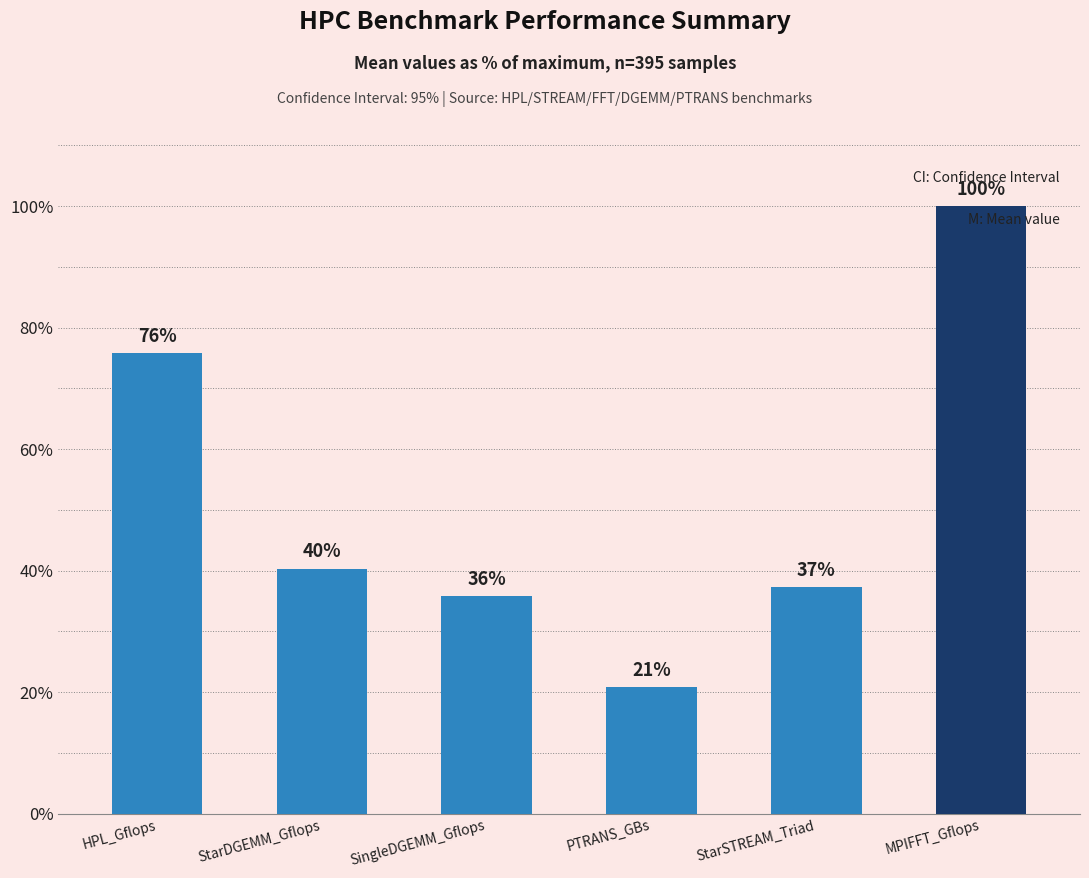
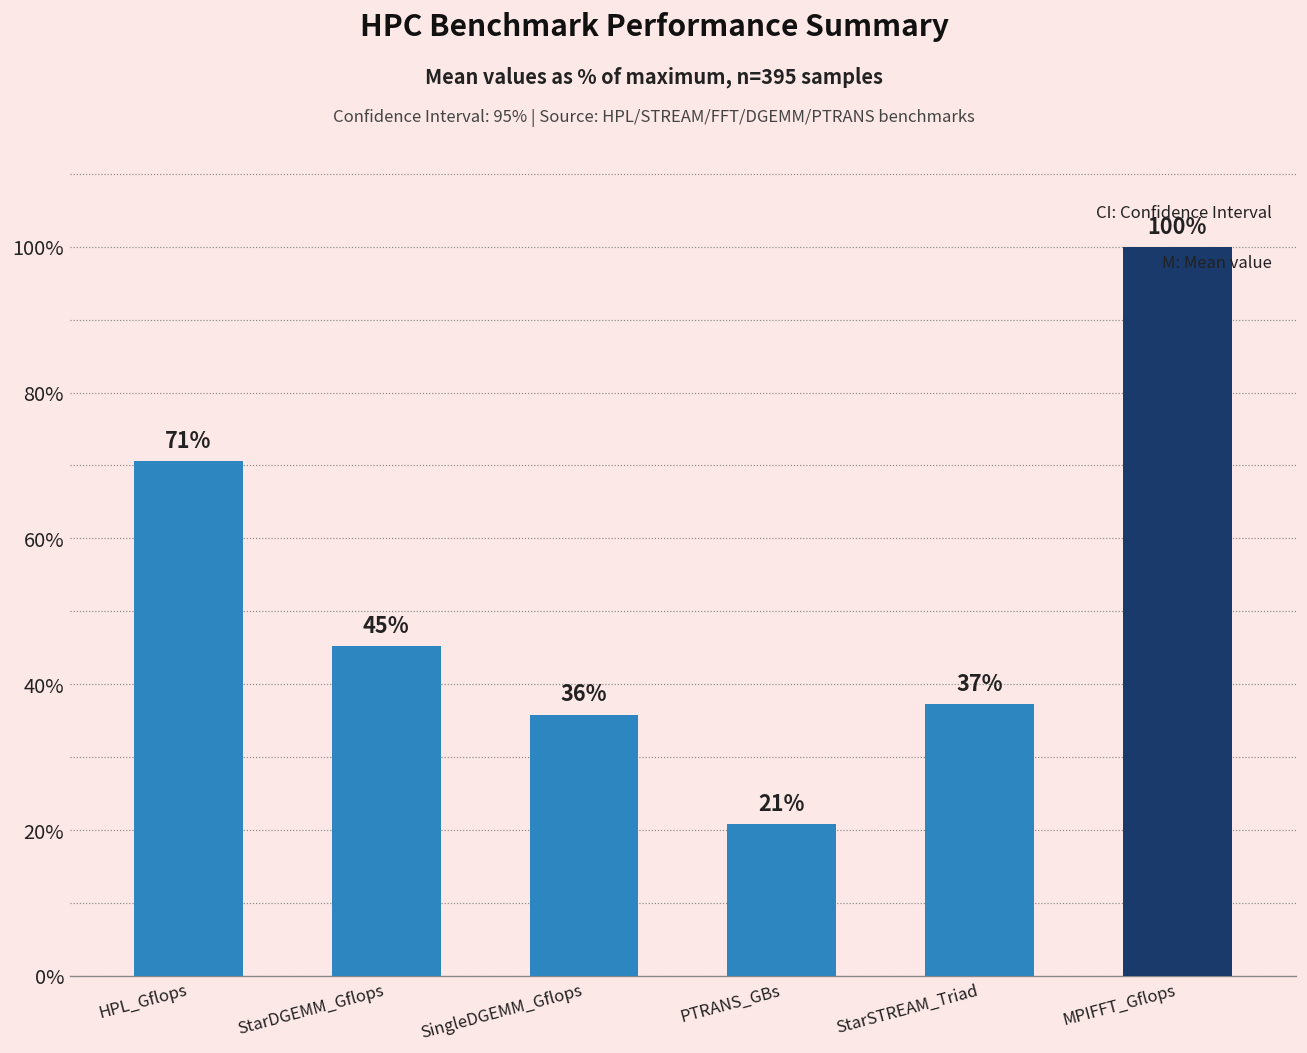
HPL_Gflops: 76% -> 71%
StarDGEMM_Gflops: 40% -> 45%
